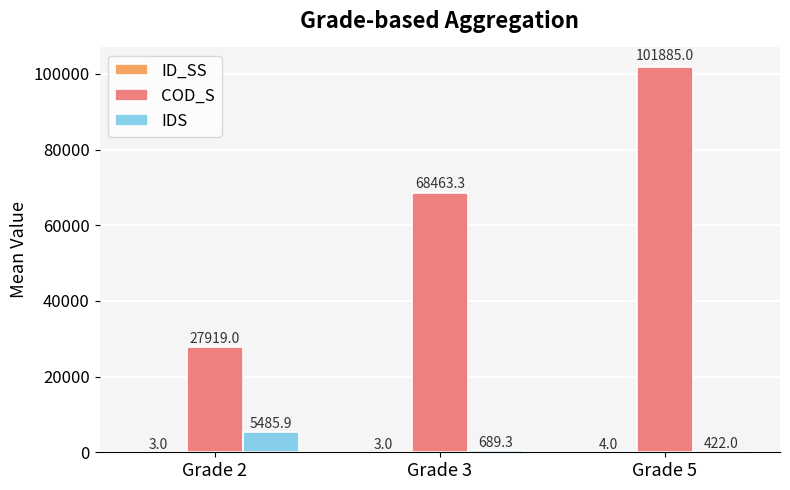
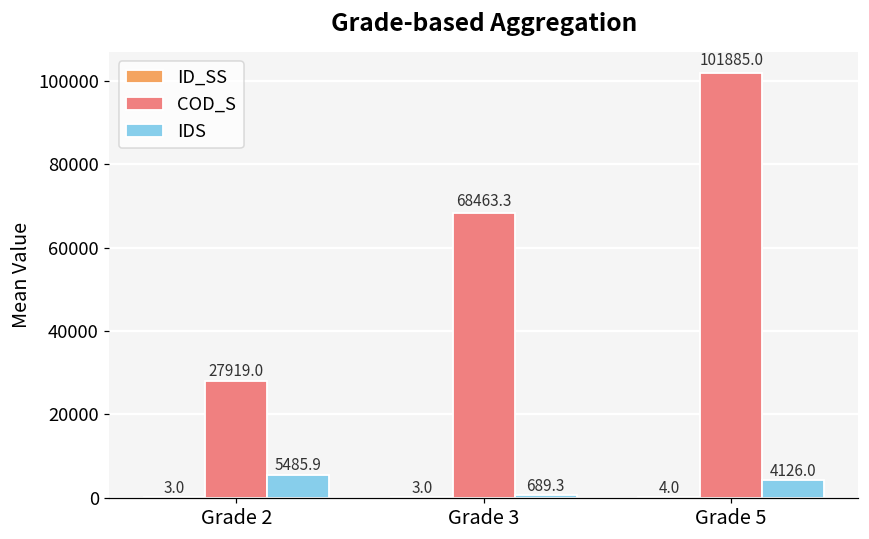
IDS, Grade 5: 422.0 -> 4126.0
